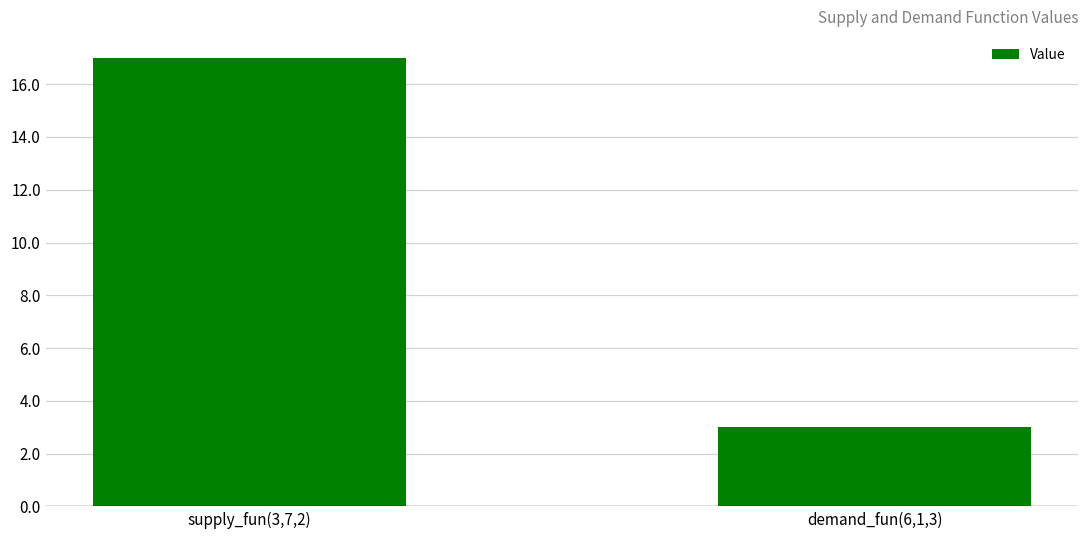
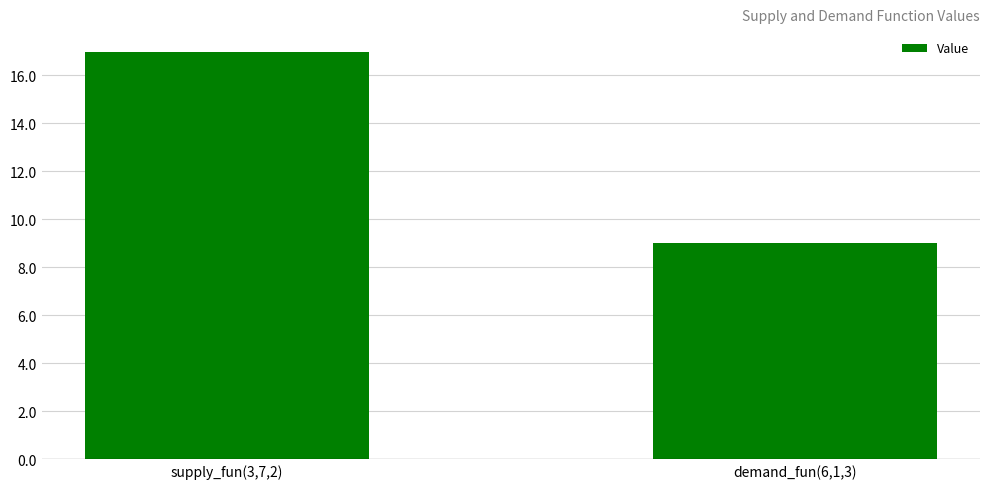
demand_fun(6,1,3): 3 -> 9
